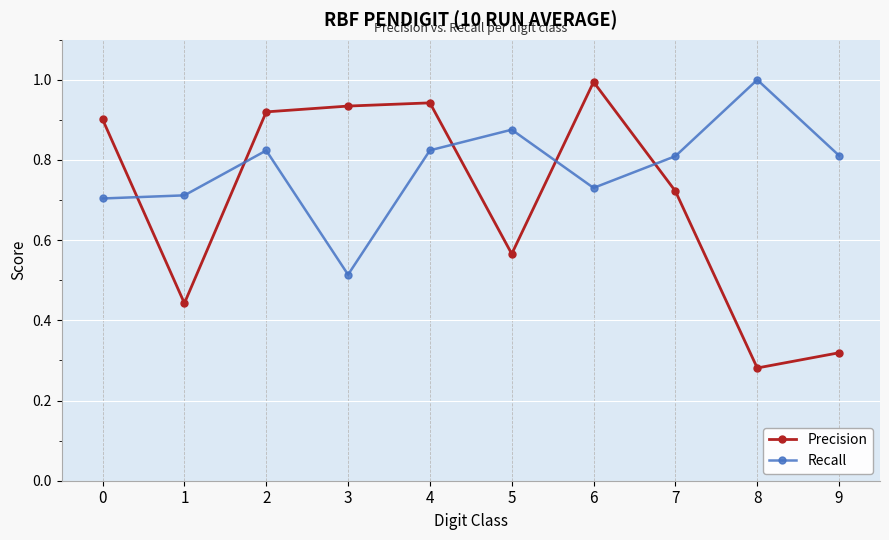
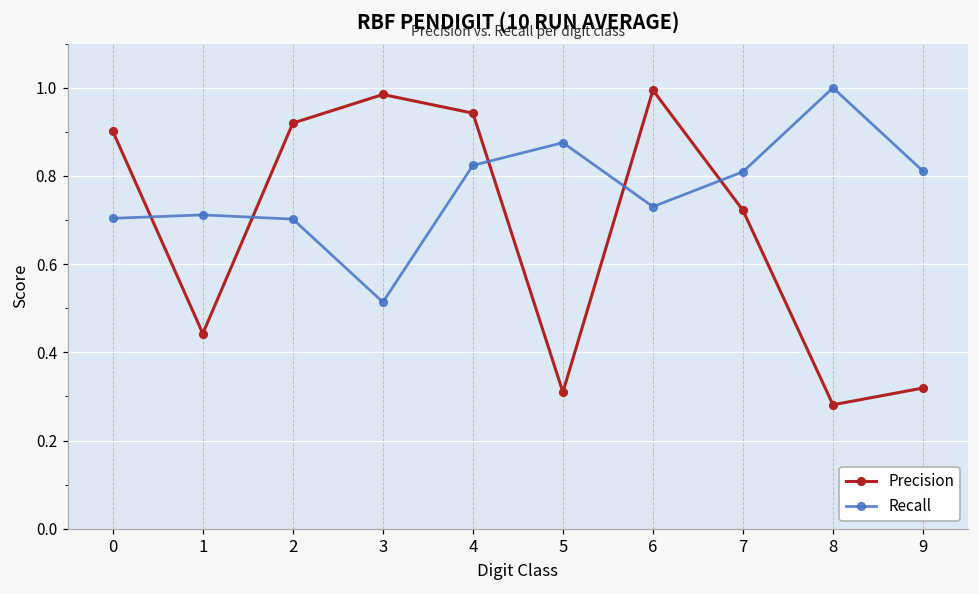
Recall, 2: 0.82 -> 0.70
Precision, 3: 0.93 -> 0.98
Precision, 5: 0.57 -> 0.31
